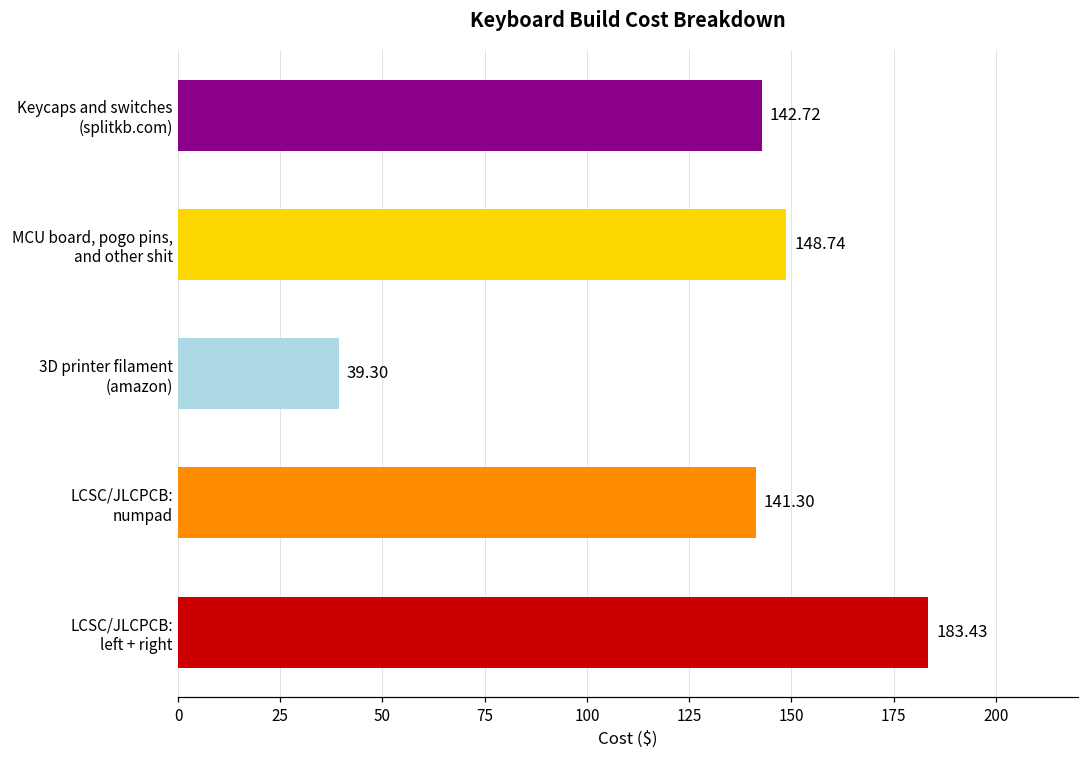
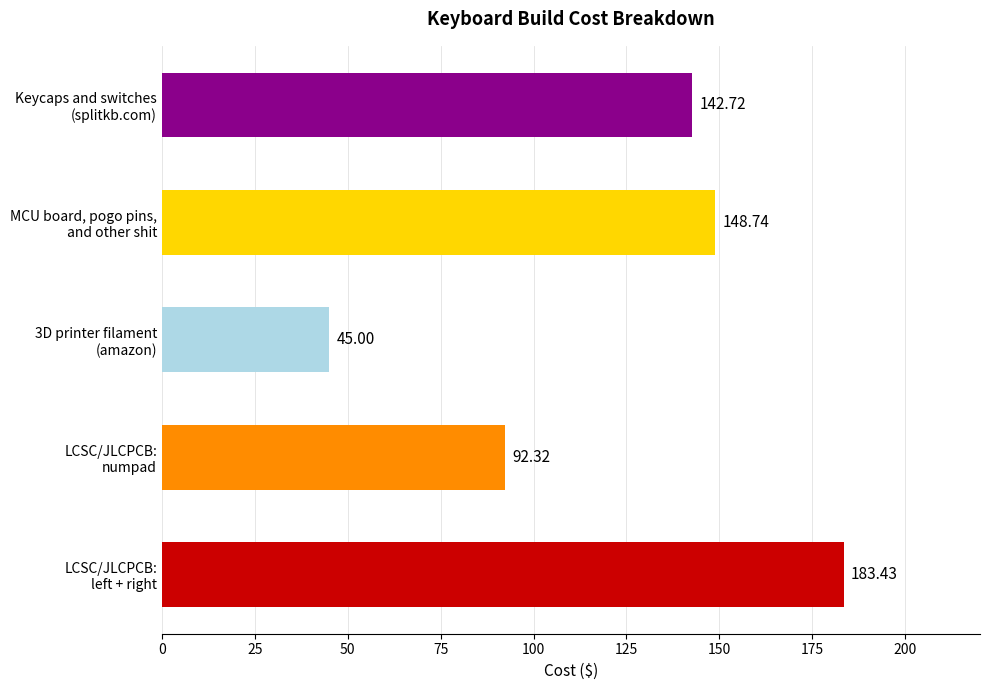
3D printer filament (amazon): 39.30 -> 45.00
LCSC/JLCPCB: numpad: 141.30 -> 92.32
